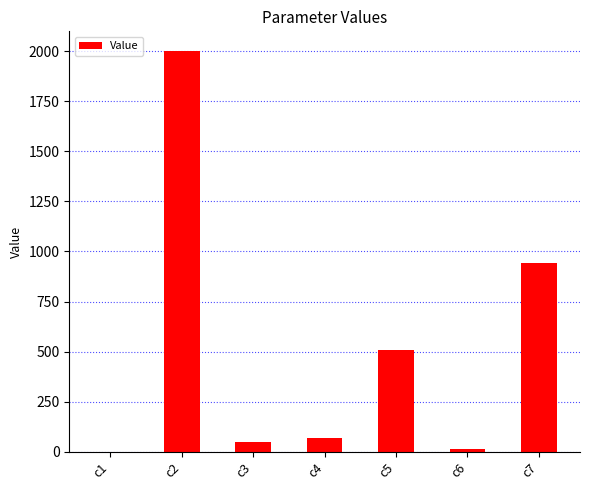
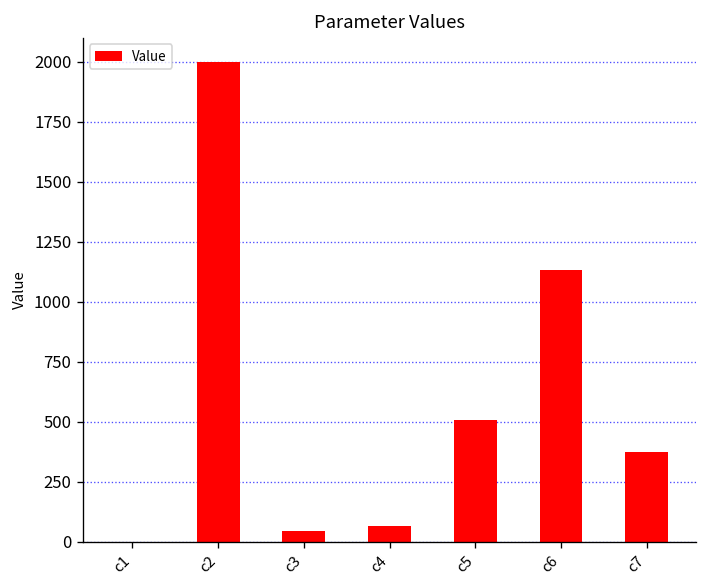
c6: 10 -> 1130
c7: 940 -> 370
